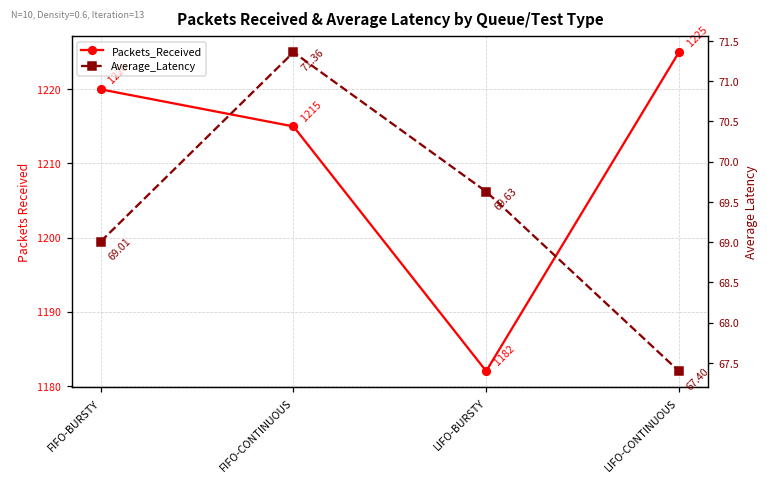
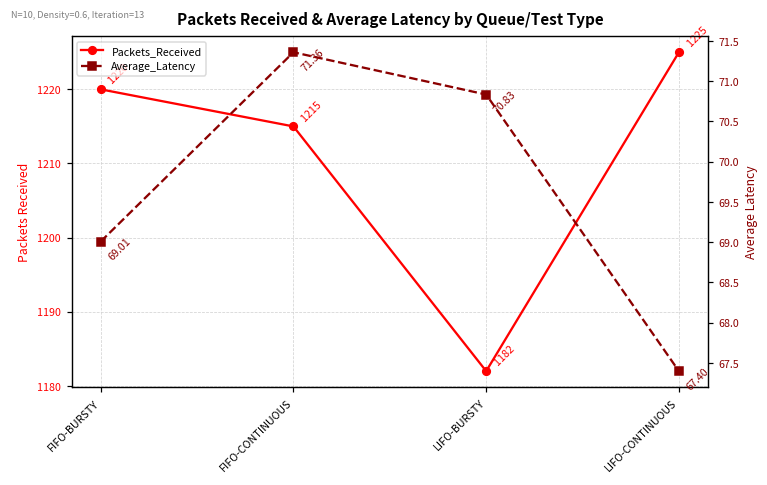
Average_Latency, LIFO-BURSTY: 69.63 -> 70.83
